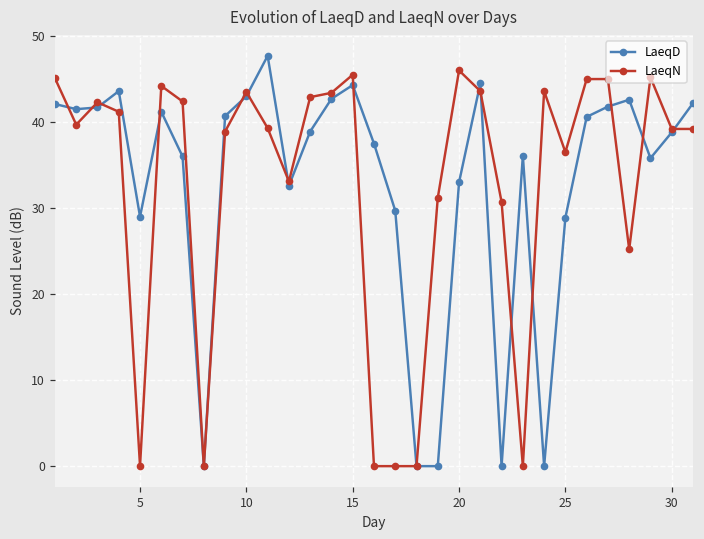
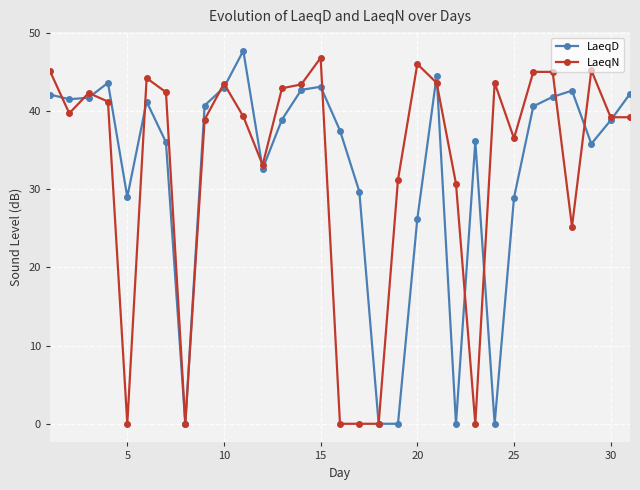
LaeqD, 15: 44 -> 43
LaeqN, 15: 46 -> 47
LaeqD, 20: 33 -> 26
